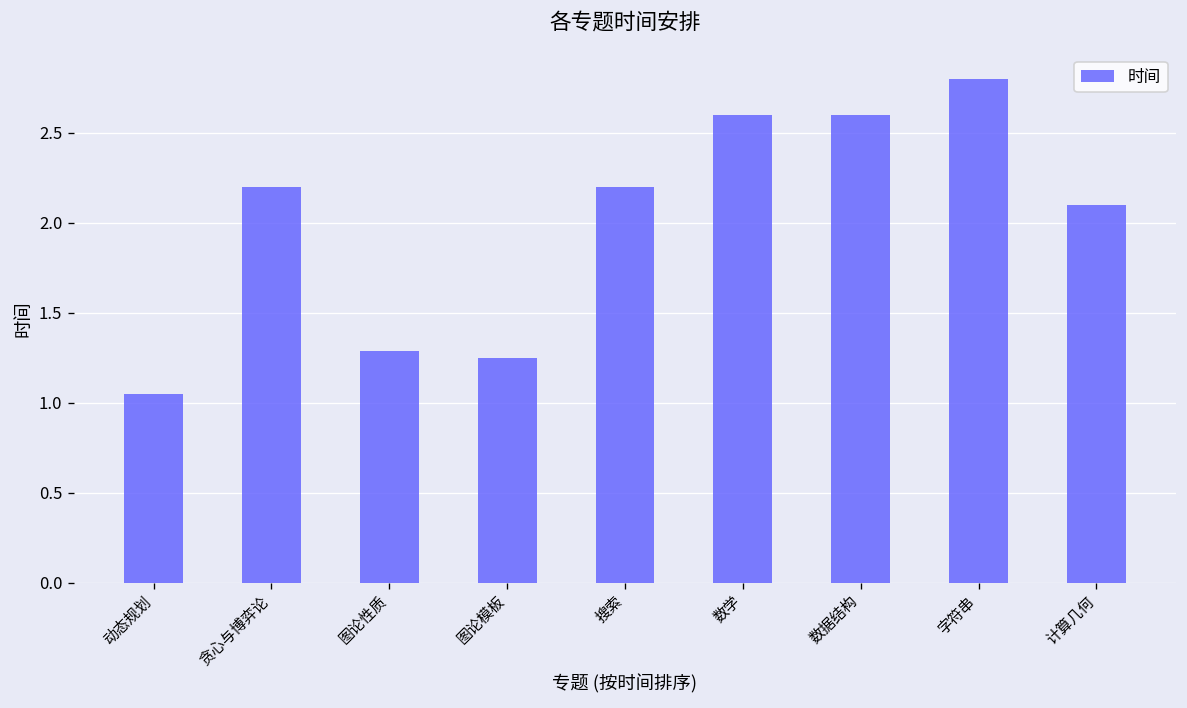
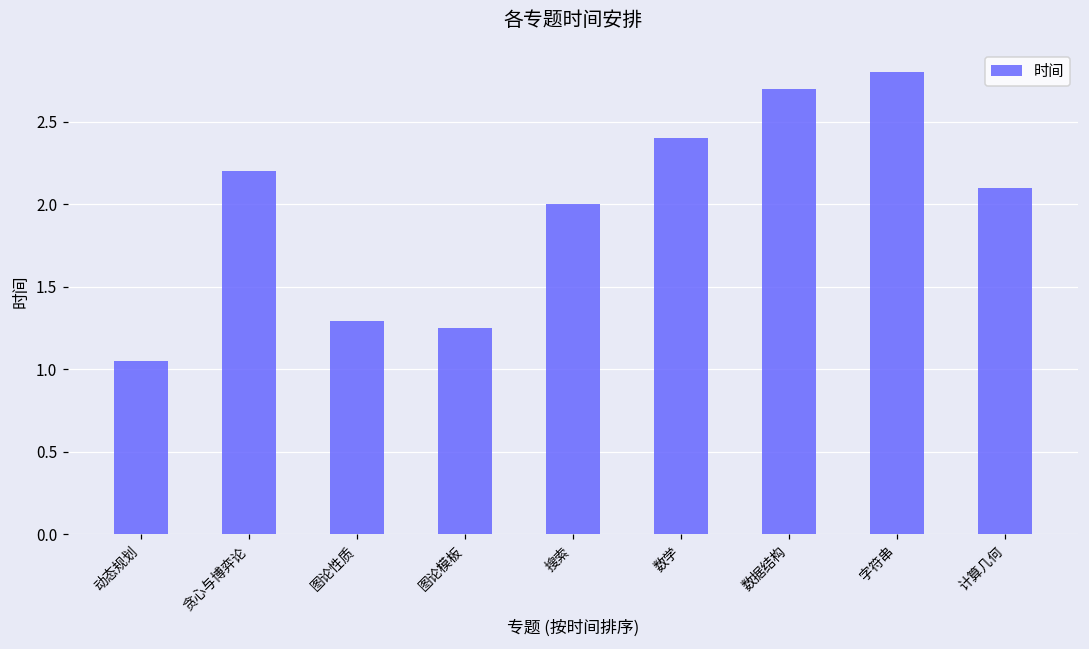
搜索: 2.2 -> 2.0
数学: 2.6 -> 2.4
数据结构: 2.6 -> 2.7
